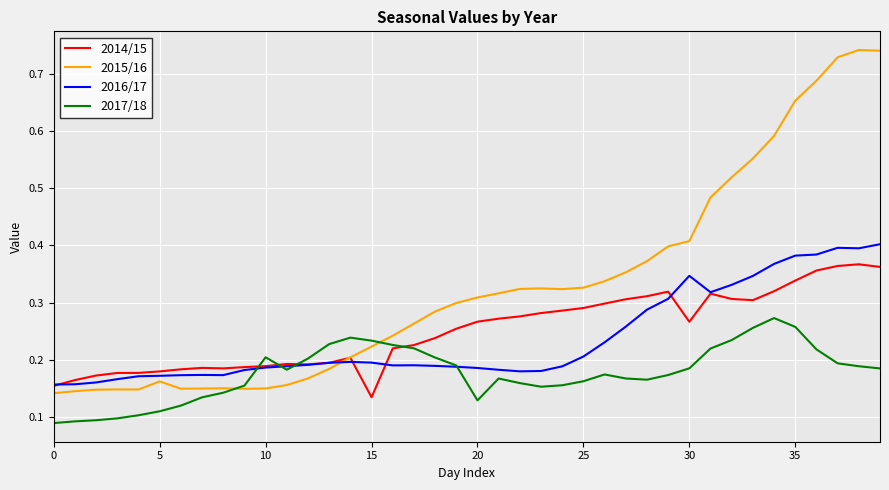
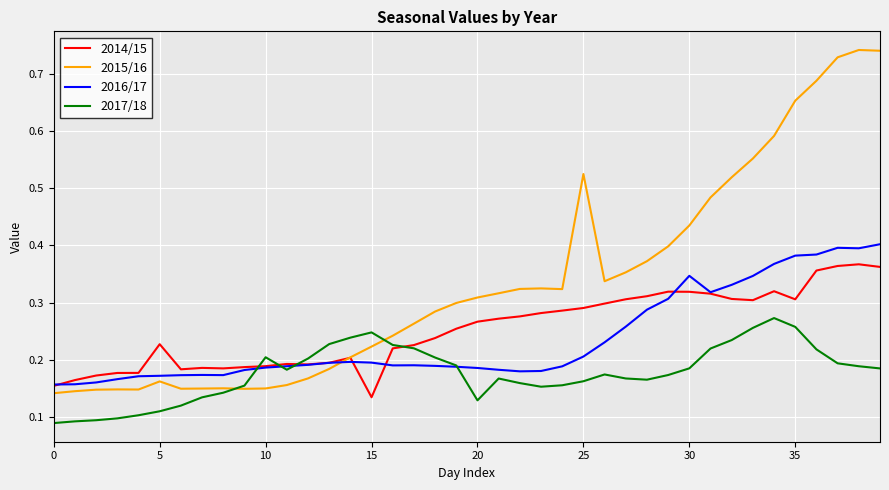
2014/15, 5: 0.18 -> 0.23
2017/18, 15: 0.23 -> 0.25
2015/16, 25: 0.33 -> 0.52
2014/15, 30: 0.27 -> 0.32
2015/16, 30: 0.41 -> 0.43
2014/15, 35: 0.34 -> 0.31
